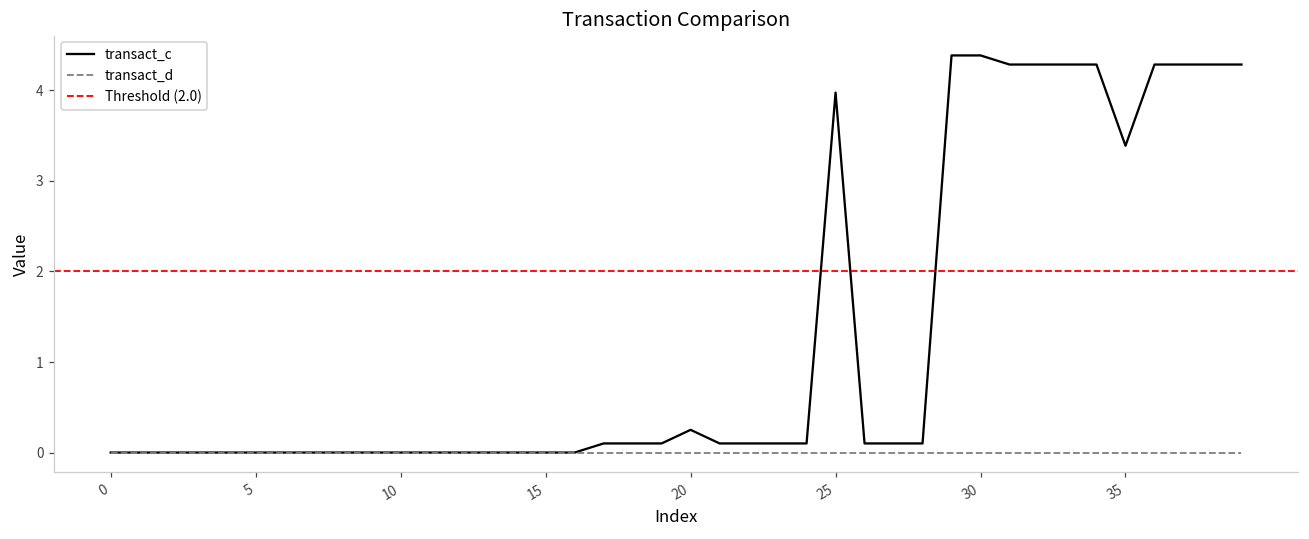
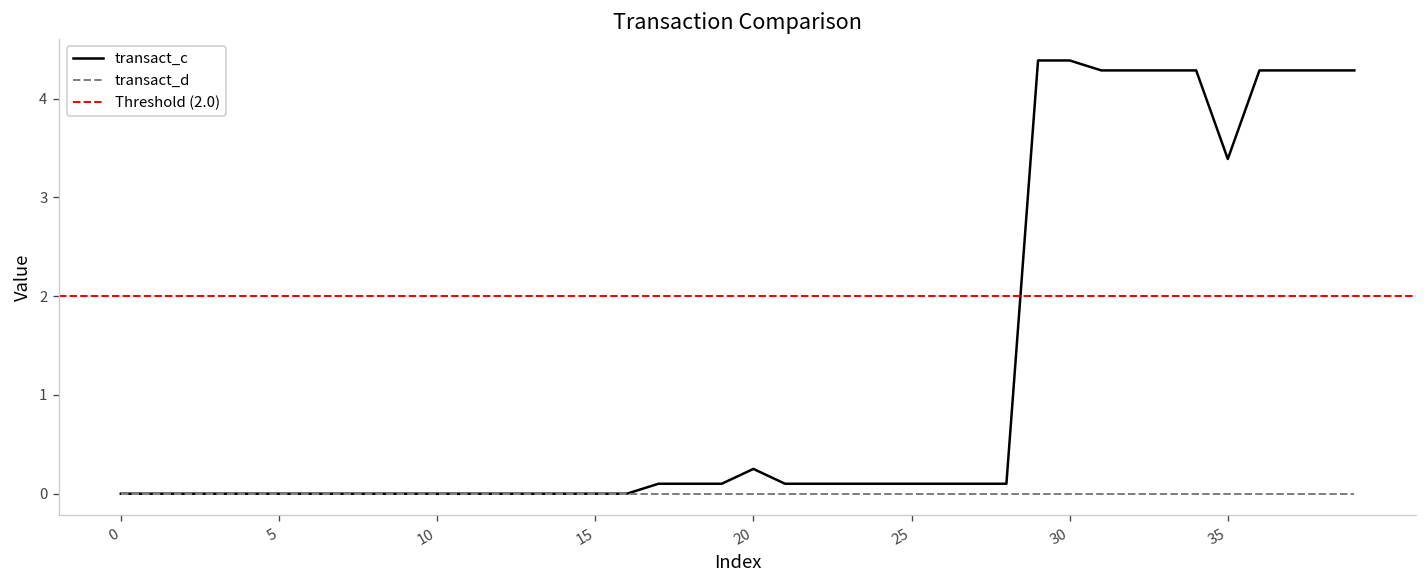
transact_c, 25: 4.0 -> 0.1
